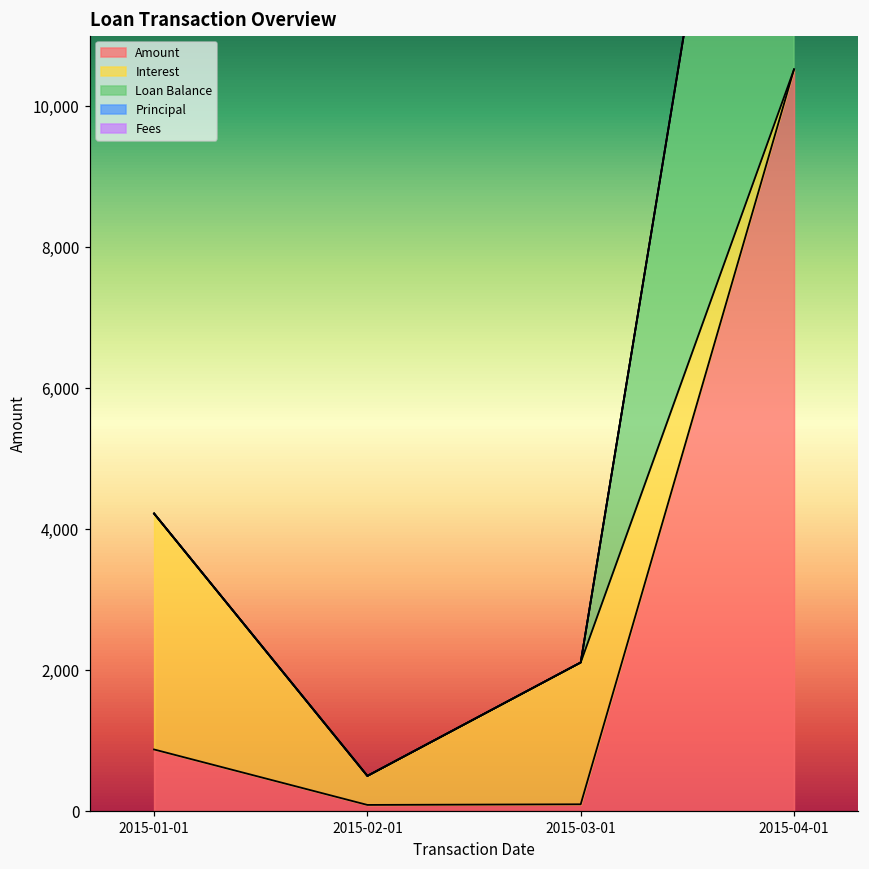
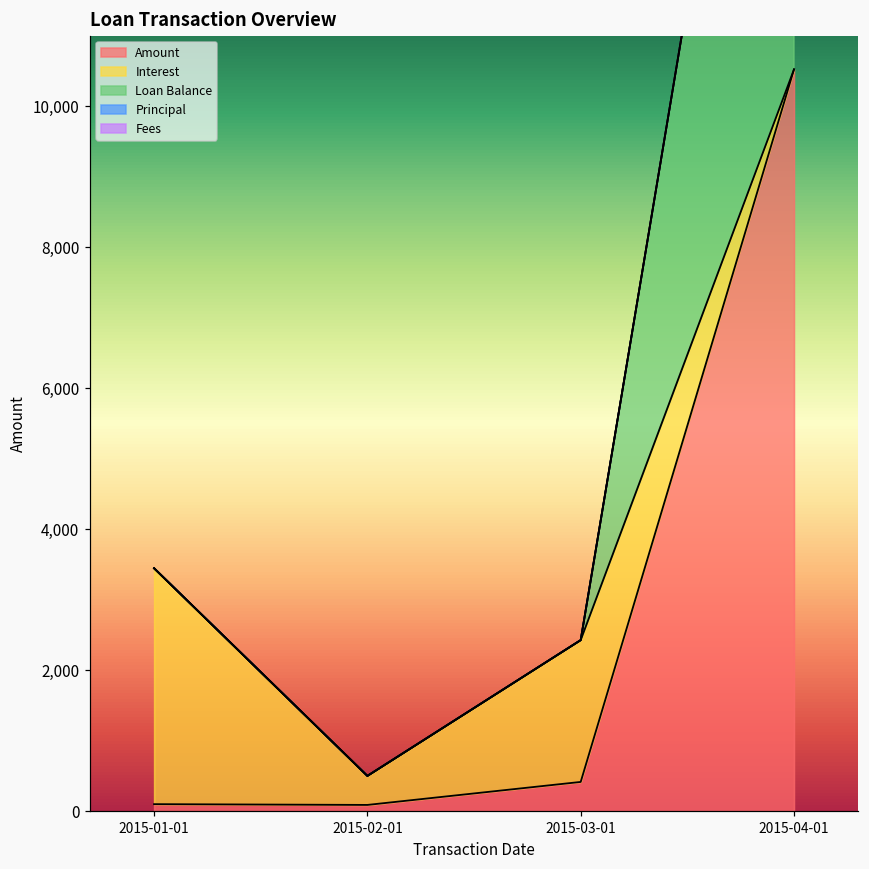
Amount, 2015-01-01: 900 -> 100
Amount, 2015-03-01: 100 -> 400
